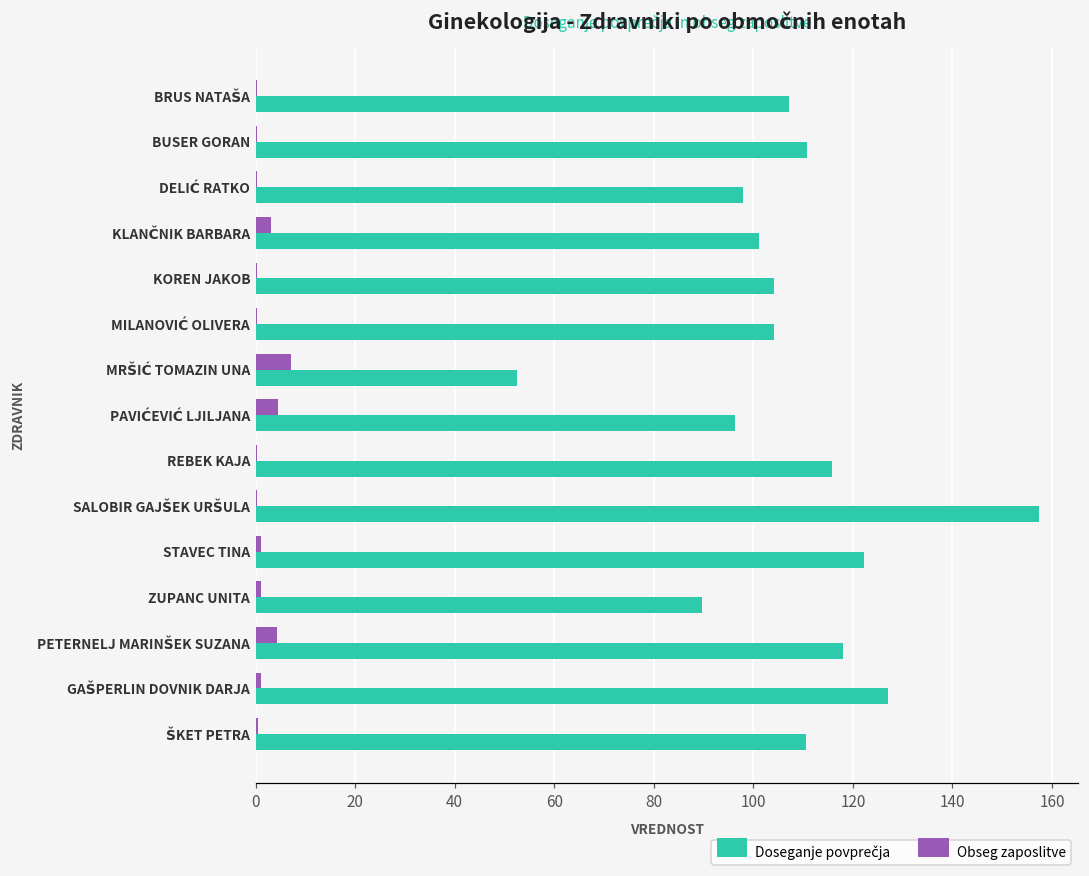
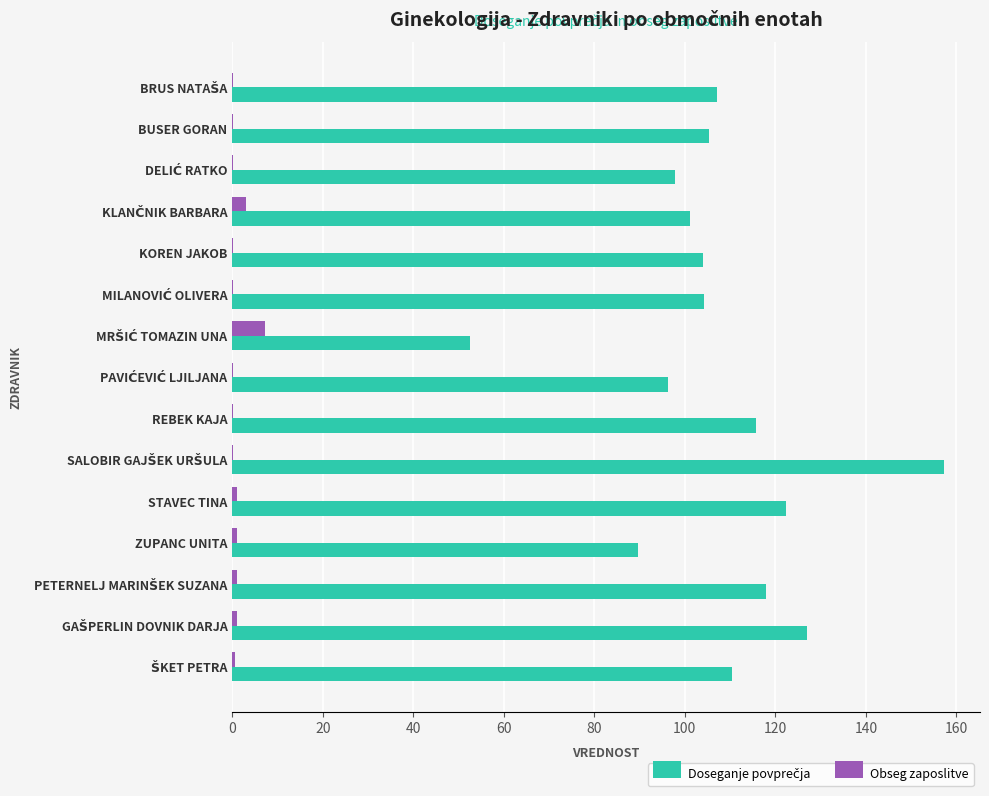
Doseganje povprečja, BUSER GORAN: 111 -> 105
Obseg zaposlitve, PAVIĆEVIĆ LJILJANA: 5 -> 0
Obseg zaposlitve, PETERNELJ MARINŠEK SUZANA: 4 -> 1
